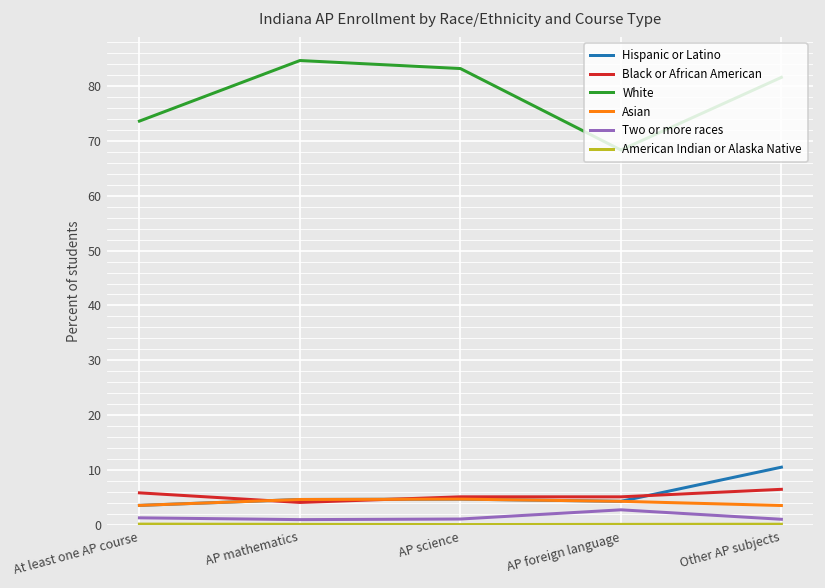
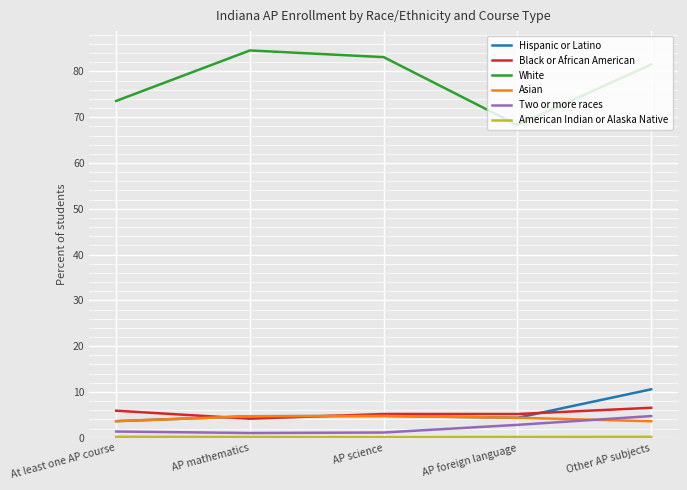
Two or more races, Other AP subjects: 1 -> 5
